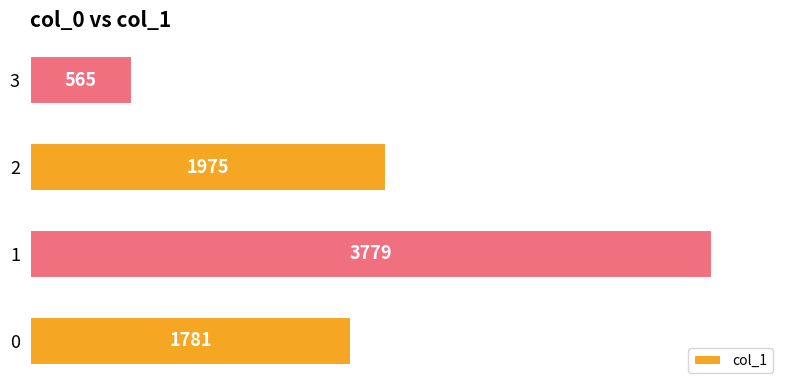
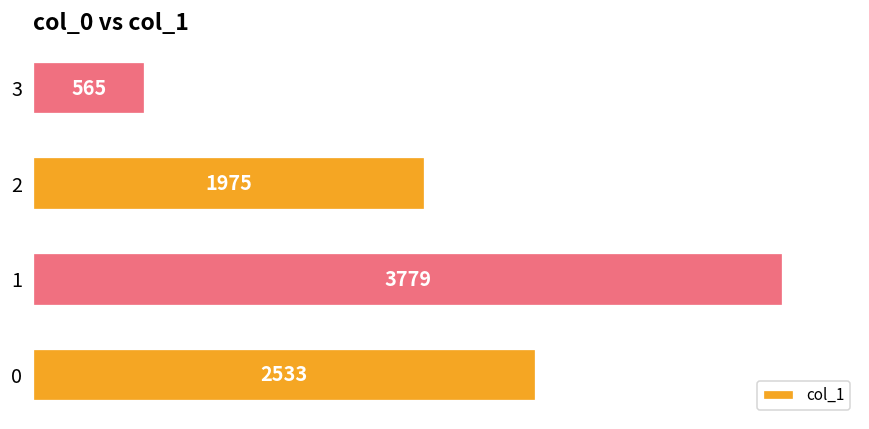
0: 1781 -> 2533
